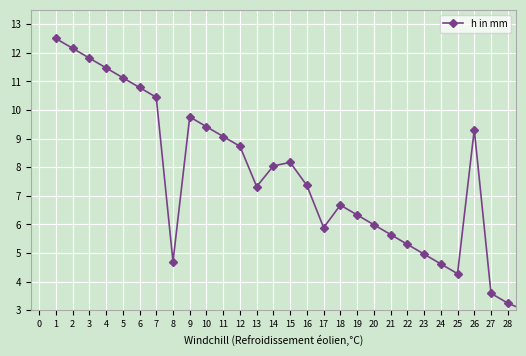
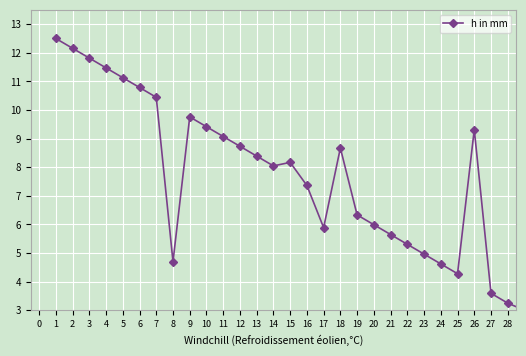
13: 7.3 -> 8.4
18: 6.7 -> 8.7
